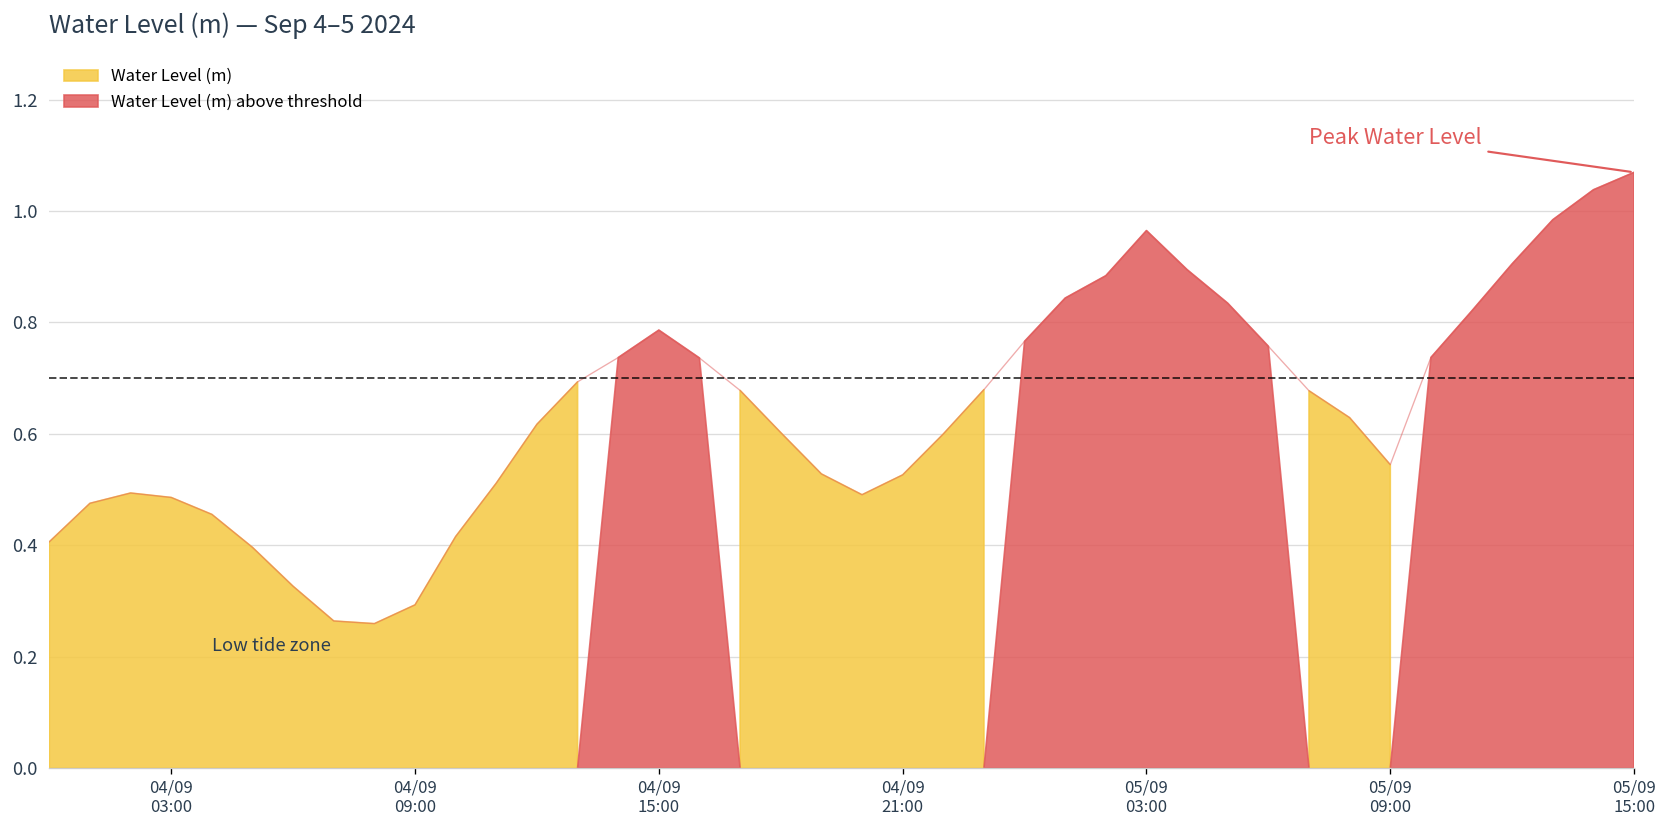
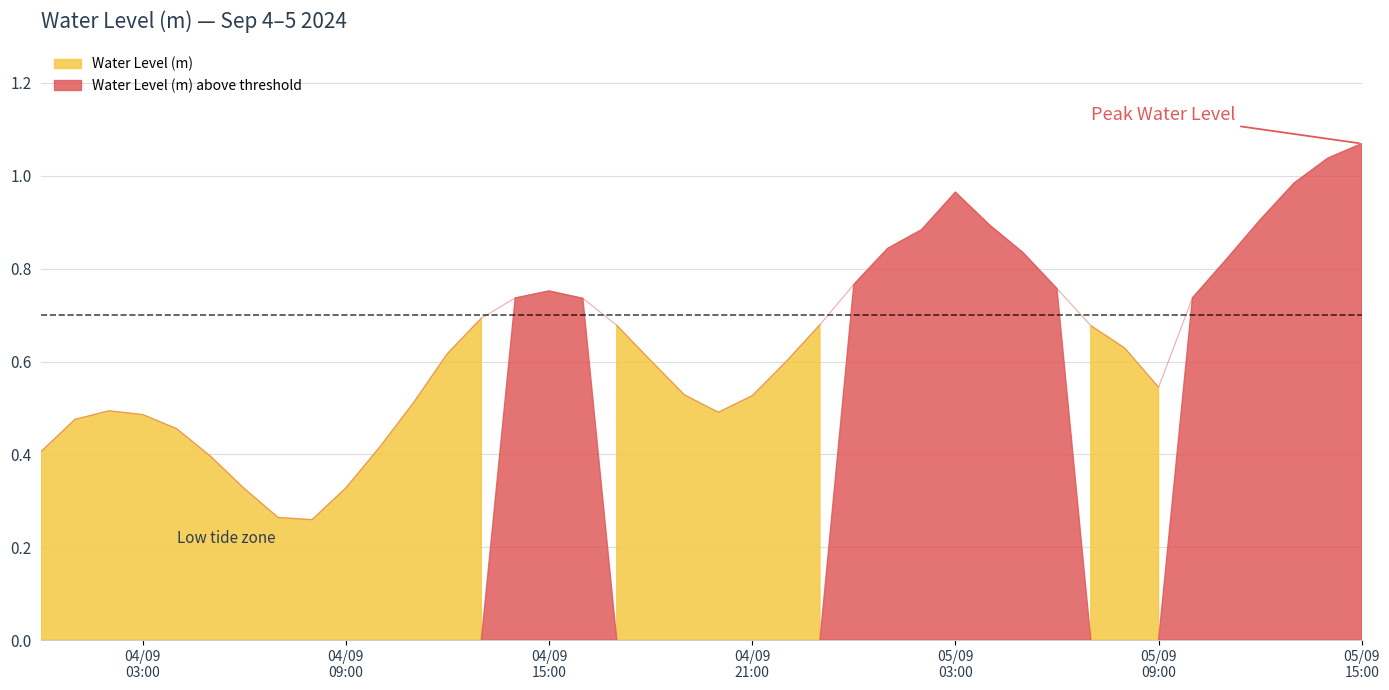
04/09 09:00: 0.29 -> 0.33
04/09 15:00: 0.79 -> 0.75
